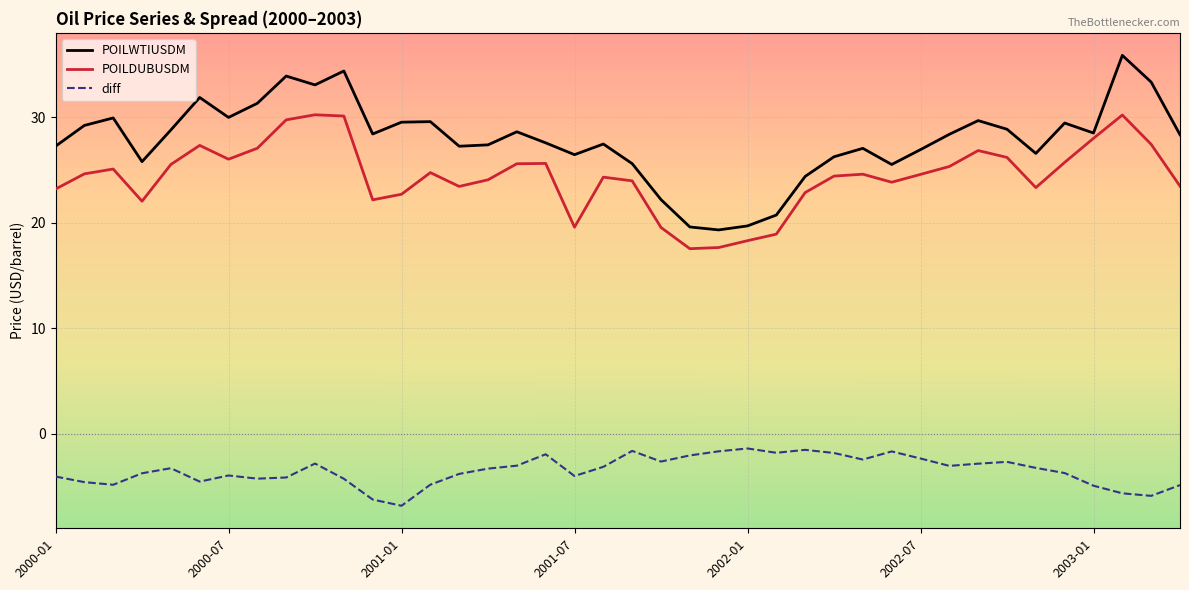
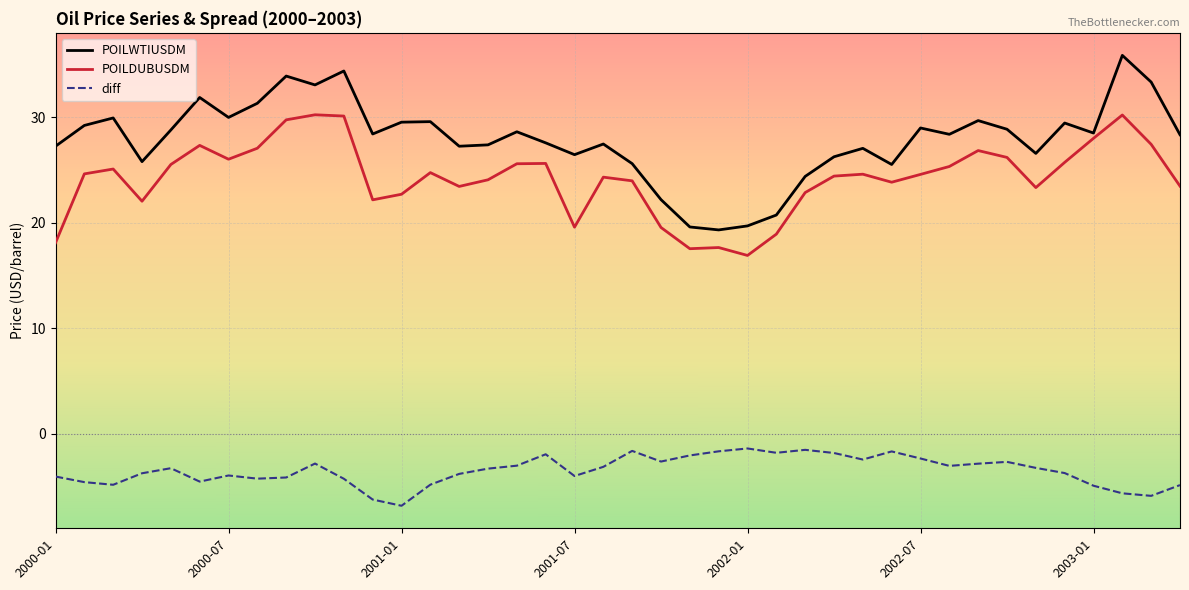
POILDUBUSDM, 2000-01: 23.2 -> 18.1
POILDUBUSDM, 2002-01: 18.3 -> 16.9
POILWTIUSDM, 2002-07: 26.9 -> 29.0
